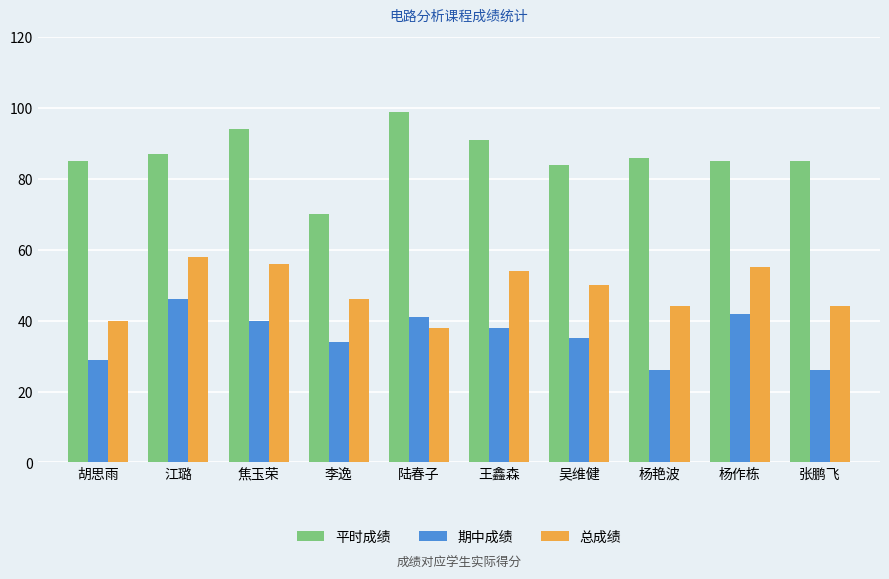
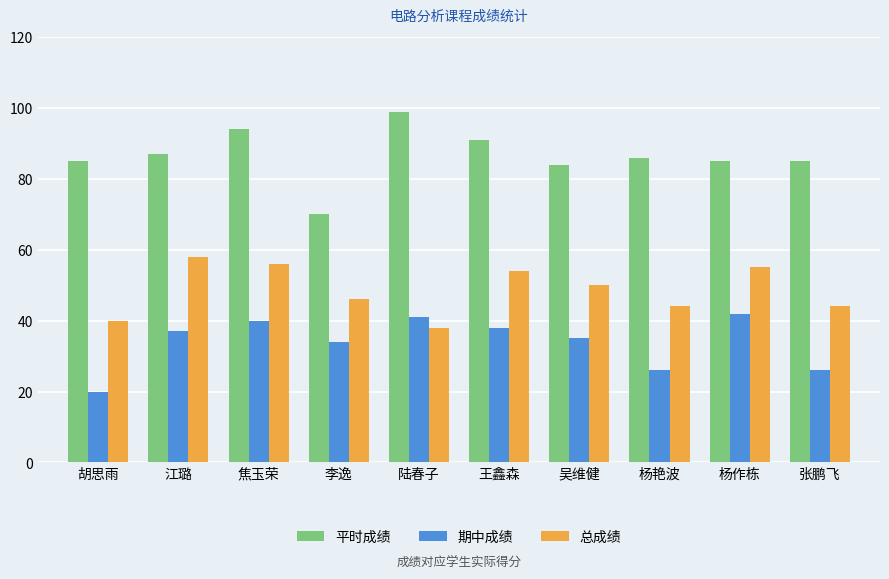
期中成绩, 胡思雨: 29 -> 20
期中成绩, 江璐: 46 -> 37
